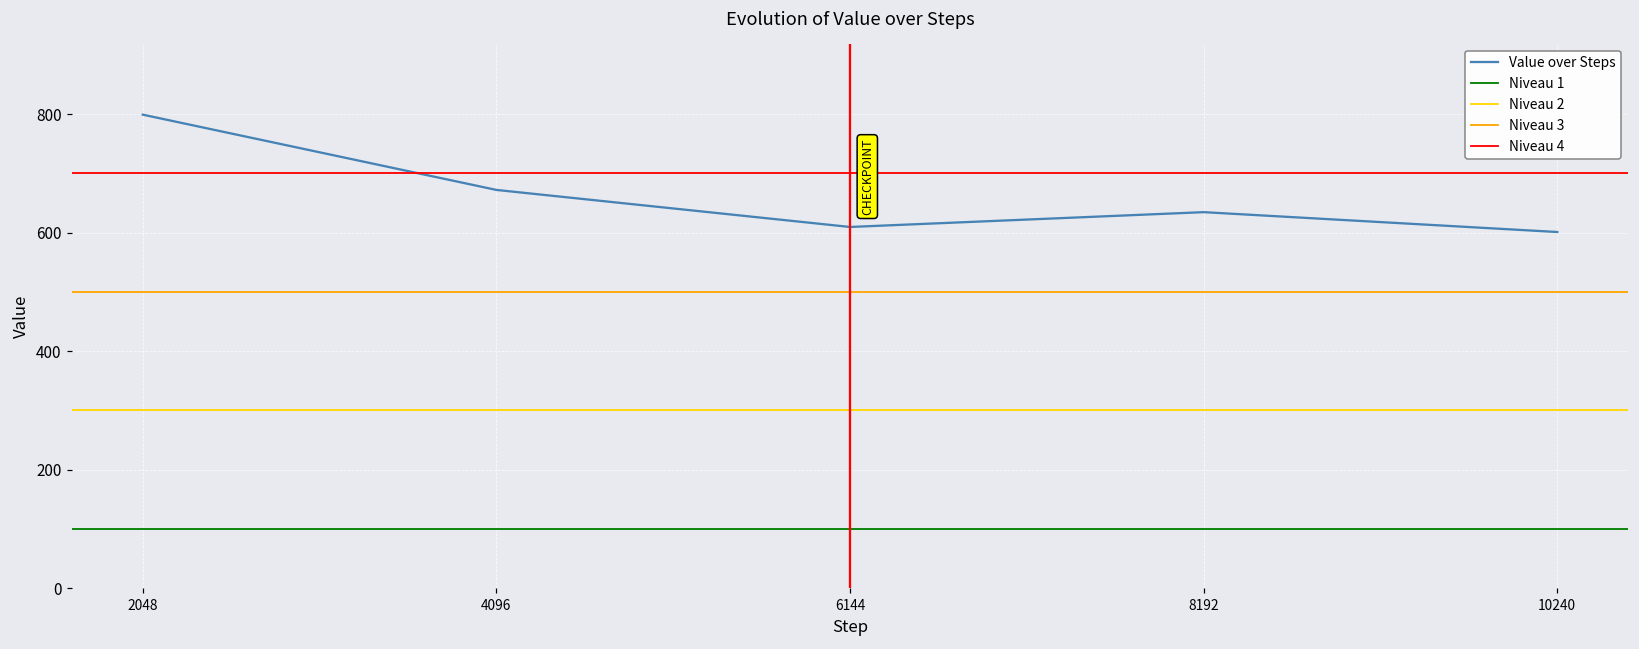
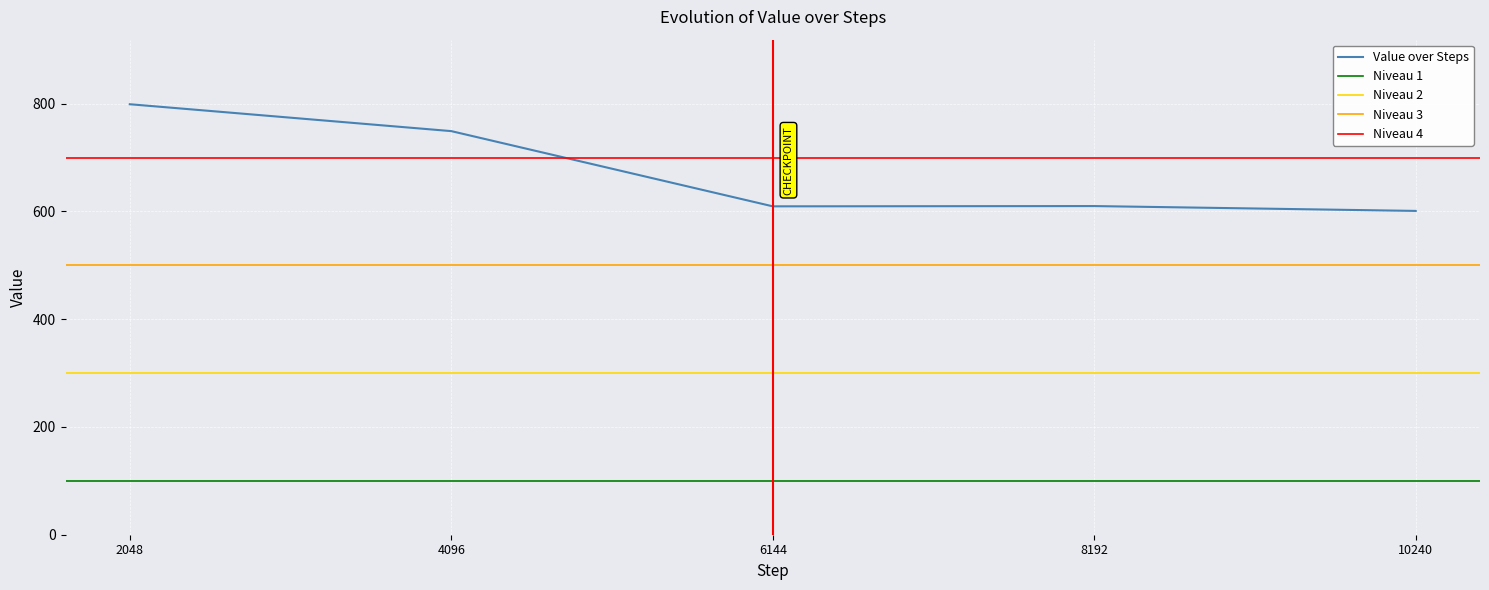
4096: 670 -> 750
8192: 630 -> 610
